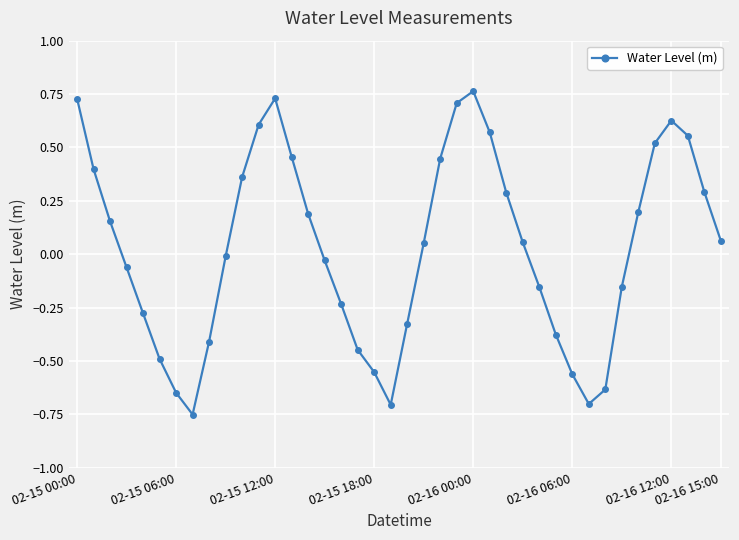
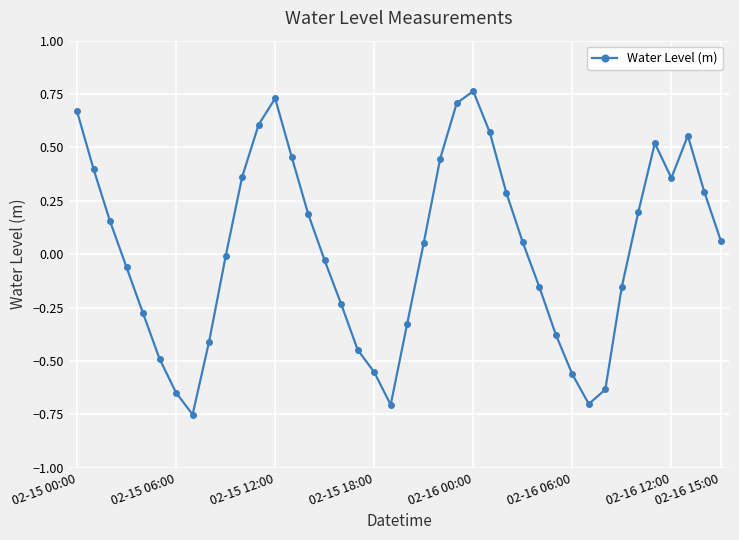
02-15 00:00: 0.73 -> 0.67
02-16 12:00: 0.63 -> 0.36
